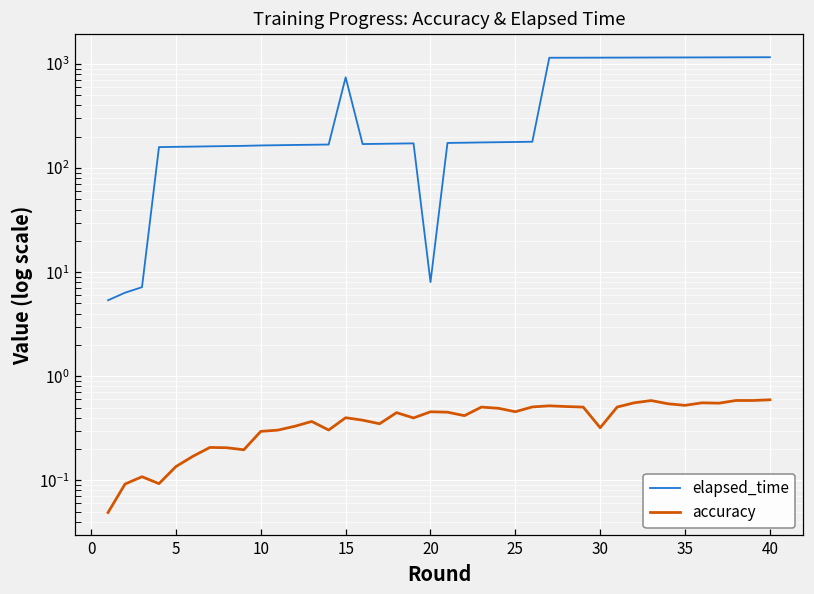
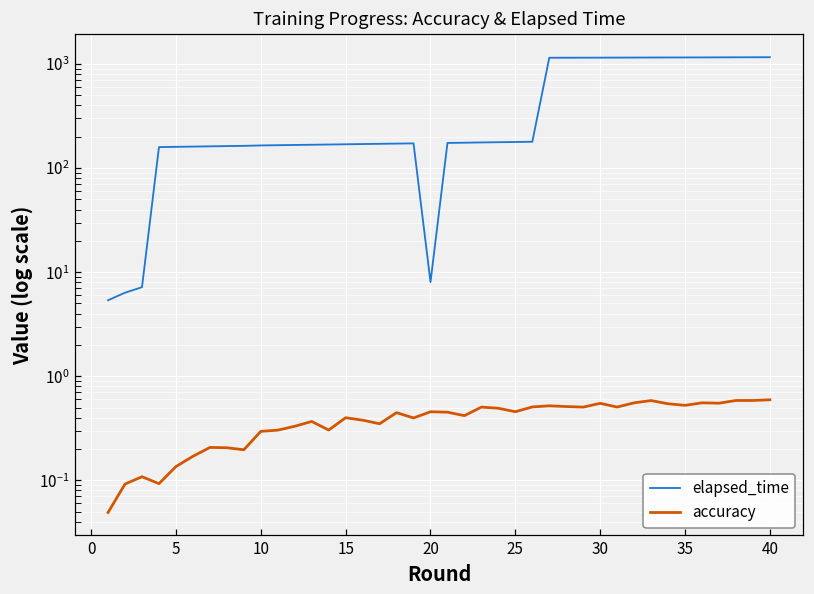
elapsed_time, 15: 700 -> 170
accuracy, 30: 0.32 -> 0.5
